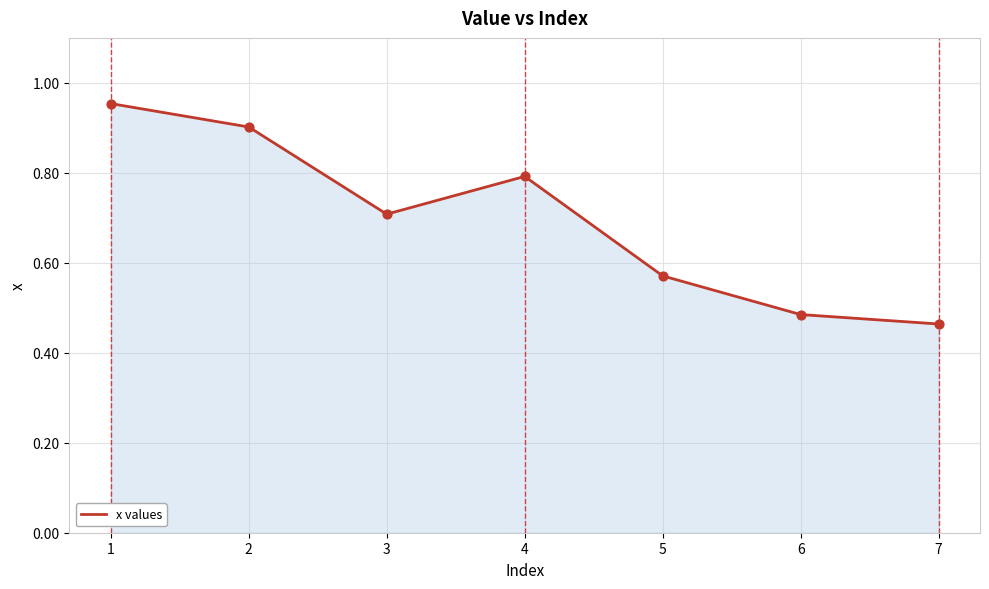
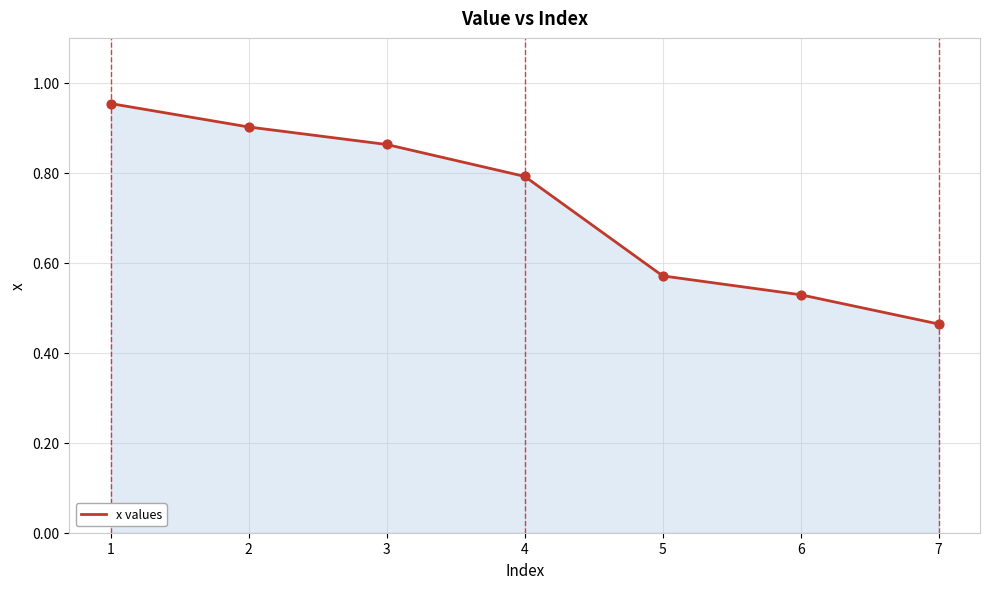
3: 0.71 -> 0.86
6: 0.48 -> 0.53
